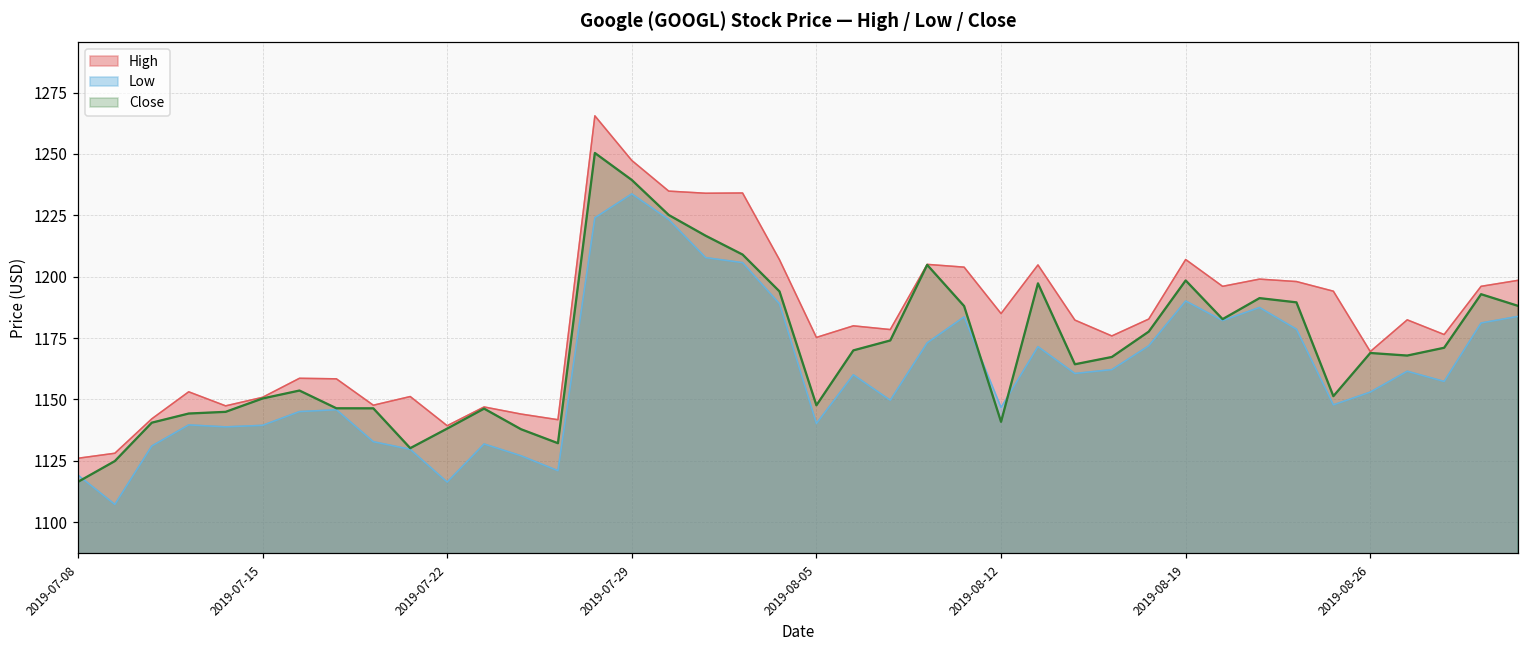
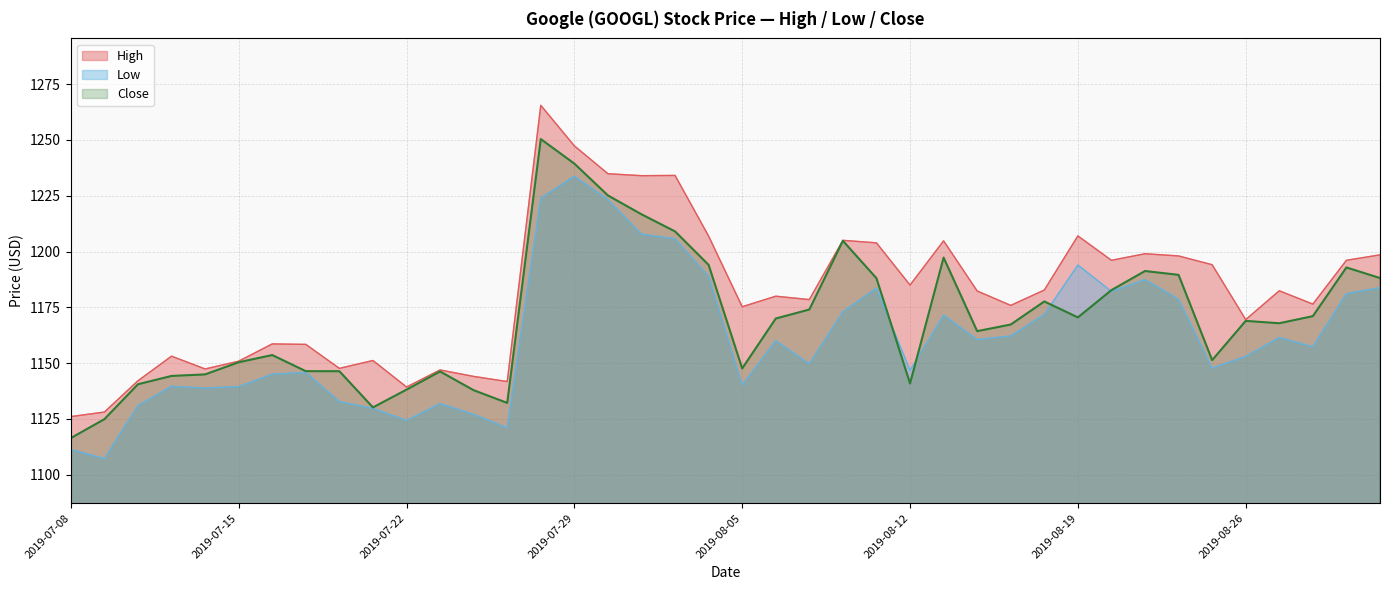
Low, 2019-07-08: 1119 -> 1111
Low, 2019-07-22: 1116 -> 1124
Low, 2019-08-19: 1190 -> 1194
Close, 2019-08-19: 1198 -> 1170
